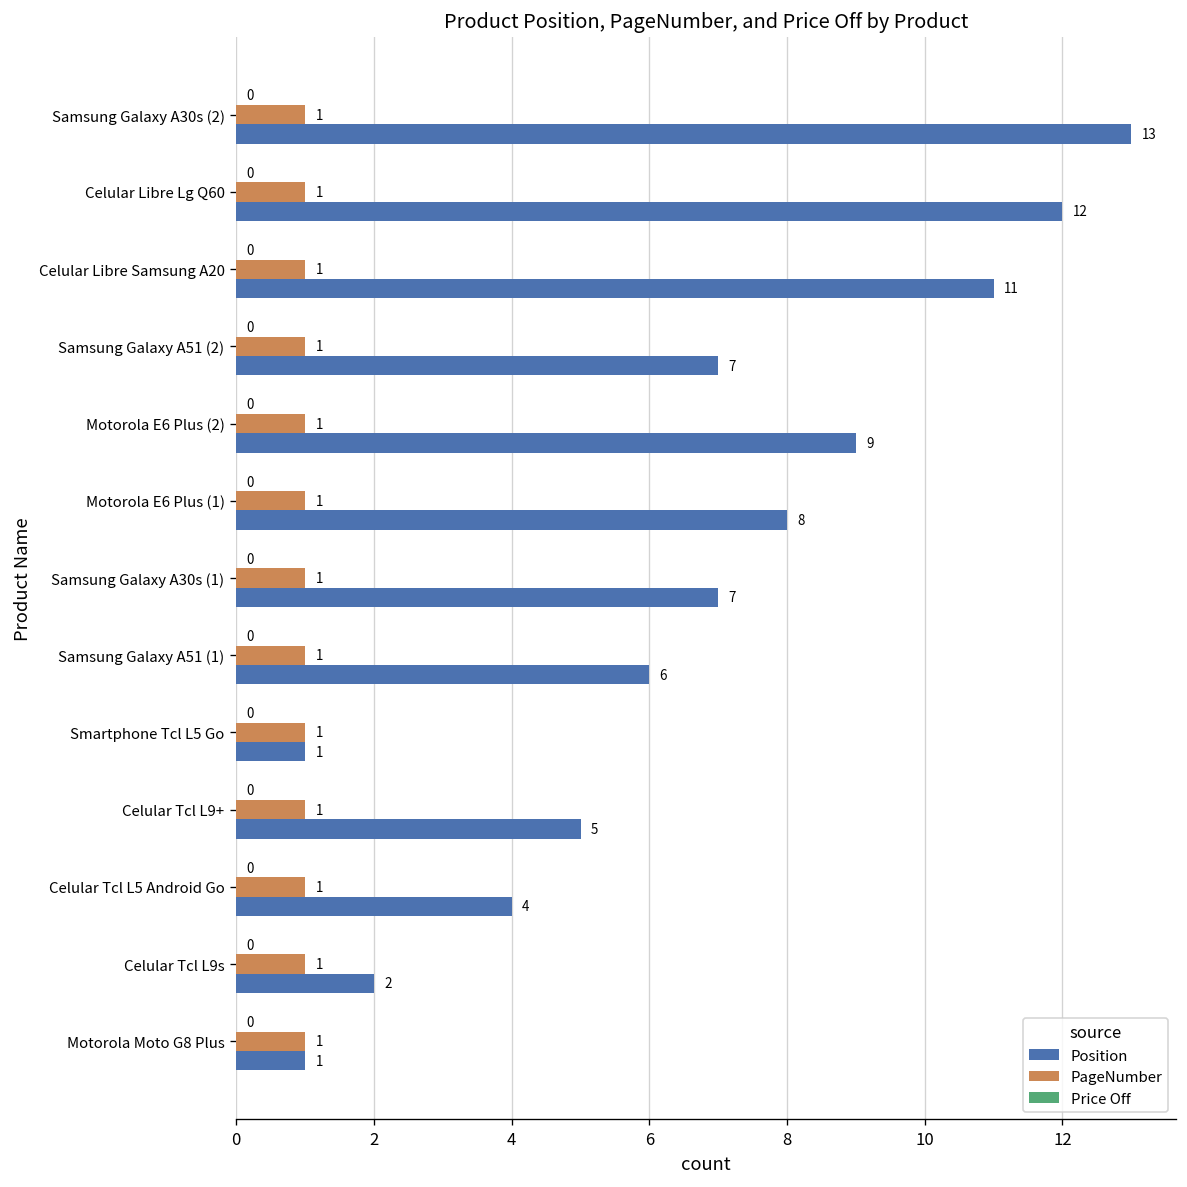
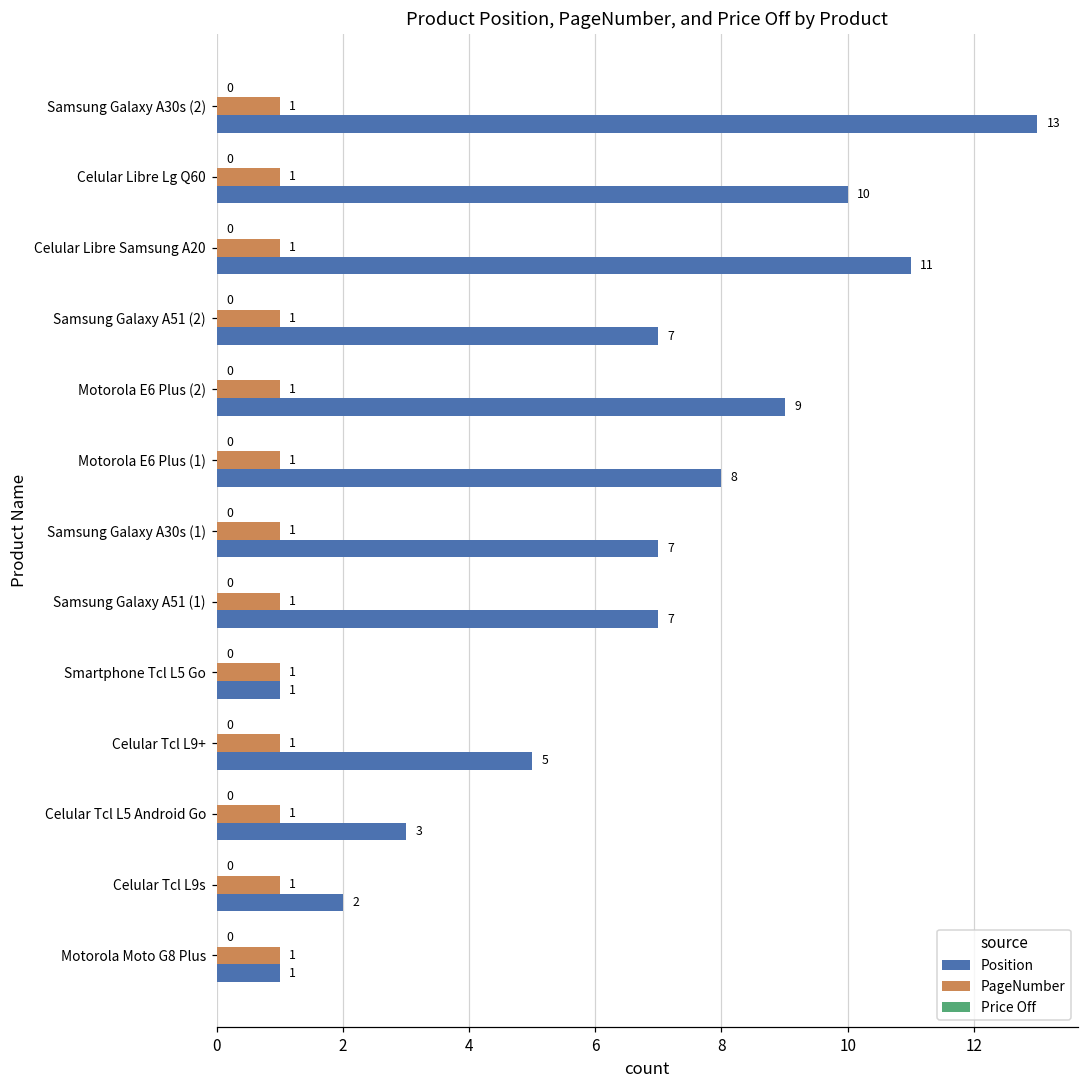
Position, Celular Libre Lg Q60: 12 -> 10
Position, Samsung Galaxy A51 (1): 6 -> 7
Position, Celular Tcl L5 Android Go: 4 -> 3
